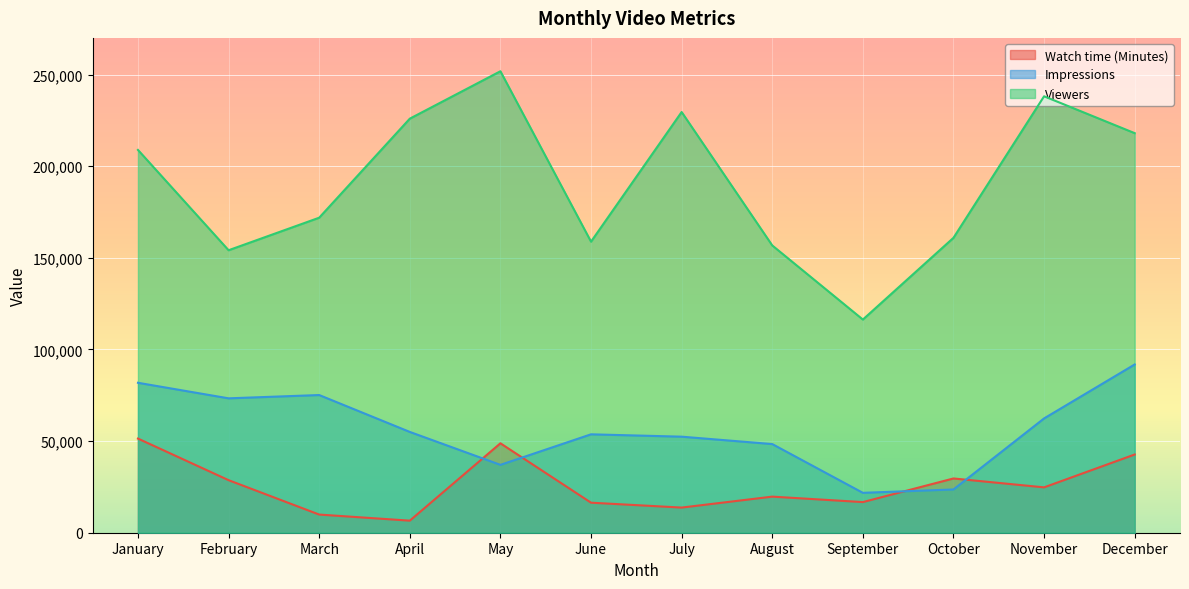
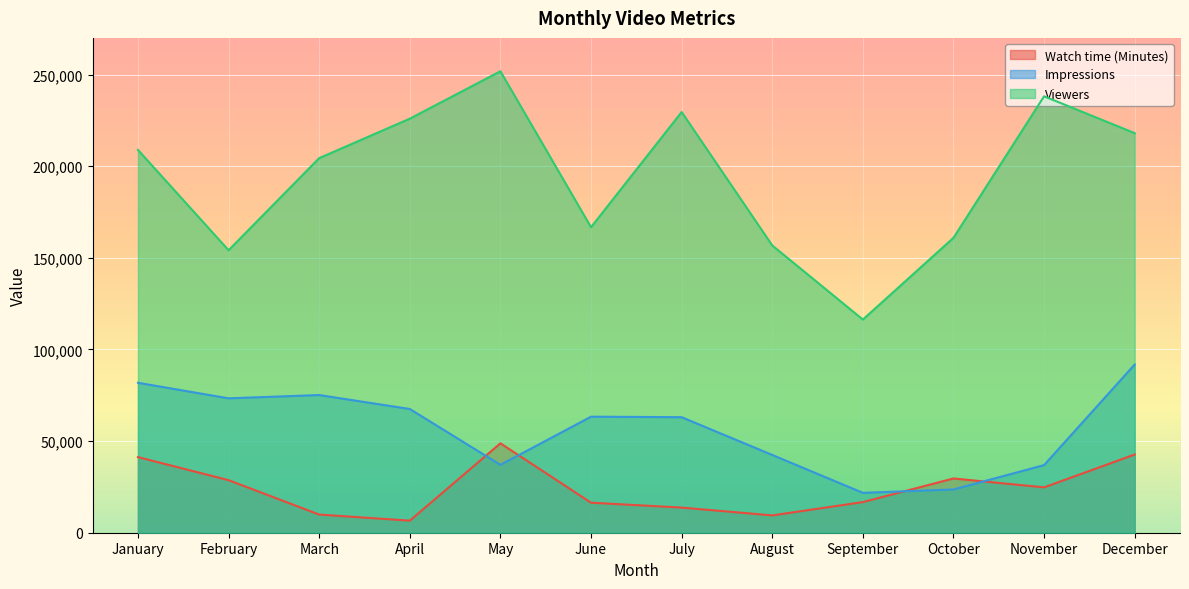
Watch time (Minutes), January: 51,000 -> 41,000
Viewers, March: 172,000 -> 204,000
Impressions, April: 55,000 -> 68,000
Impressions, June: 54,000 -> 63,000
Viewers, June: 159,000 -> 167,000
Impressions, July: 52,000 -> 63,000
Watch time (Minutes), August: 20,000 -> 9,000
Impressions, August: 48,000 -> 42,000
Impressions, November: 62,000 -> 37,000
